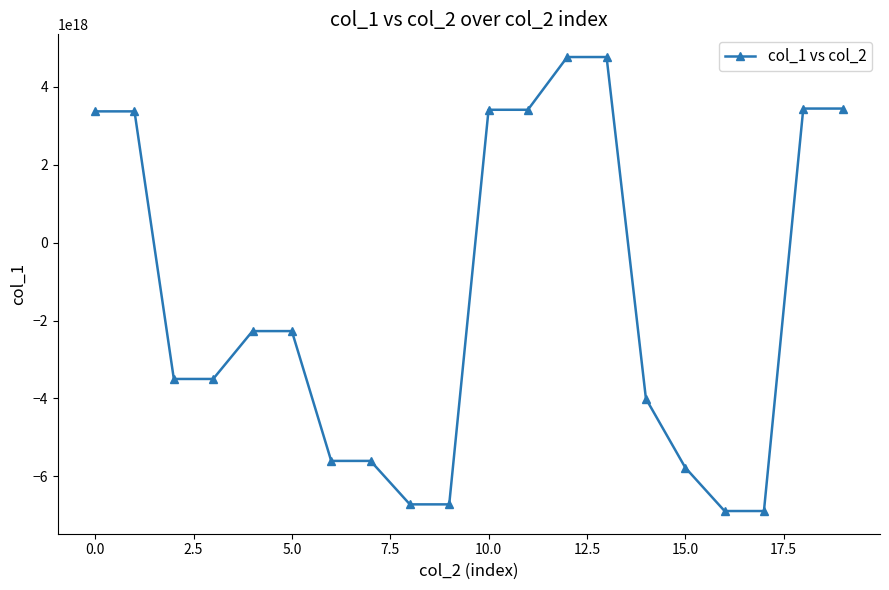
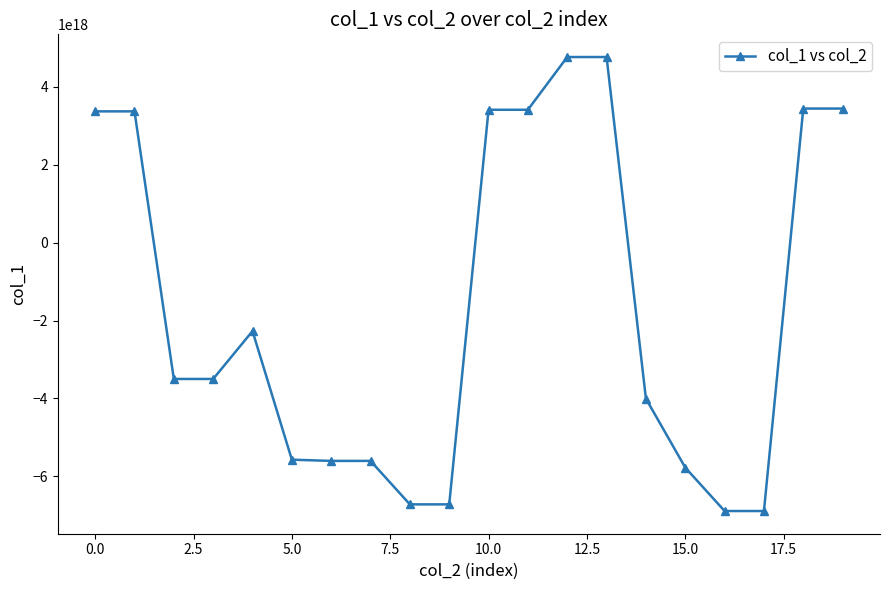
5.0: -2300000000000000000 -> -5600000000000000000
